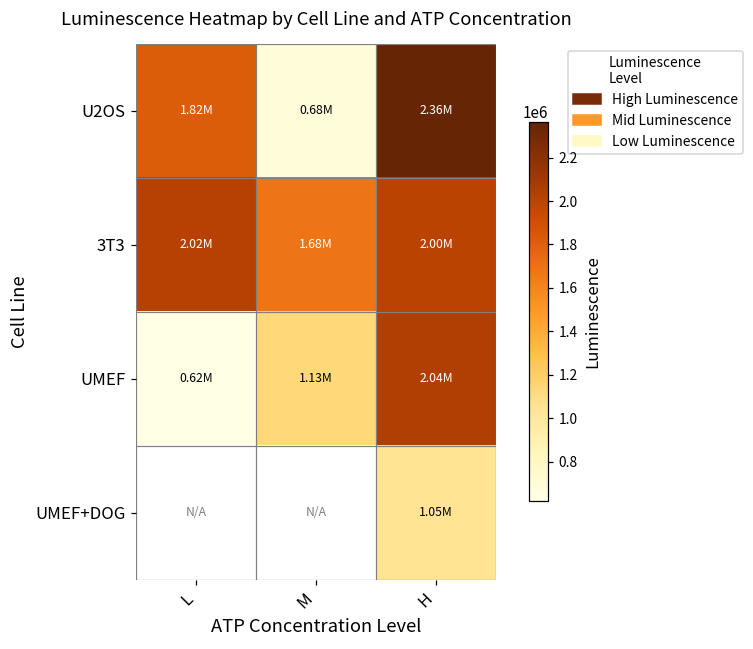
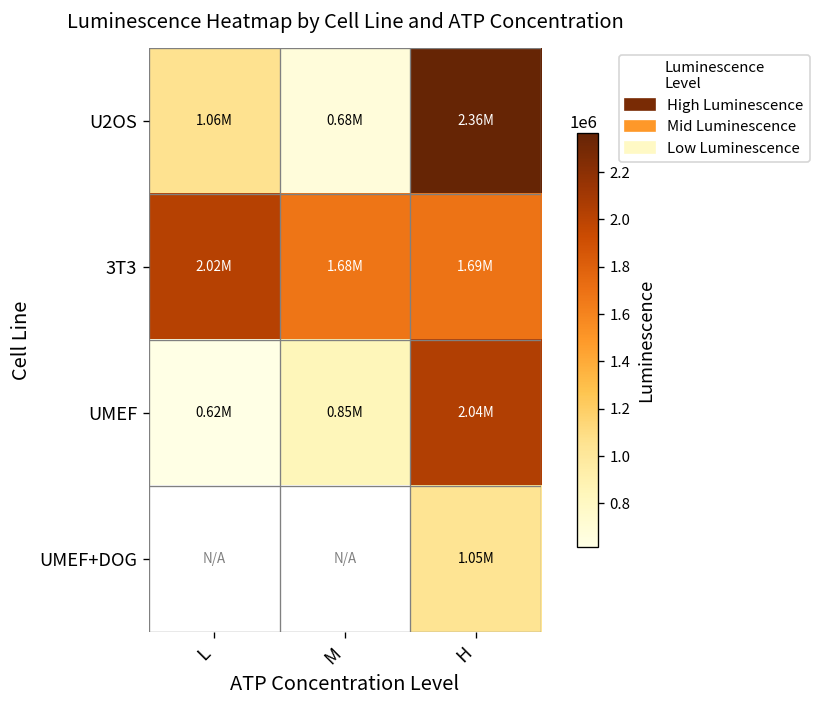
U2OS, L: 1.82M -> 1.06M
3T3, H: 2.00M -> 1.69M
UMEF, M: 1.13M -> 0.85M
